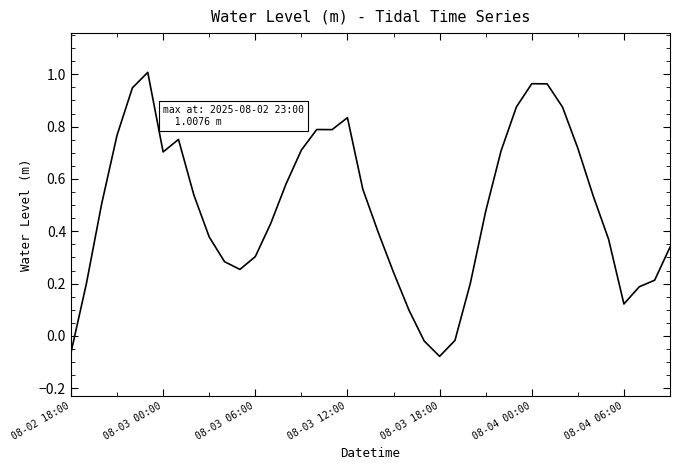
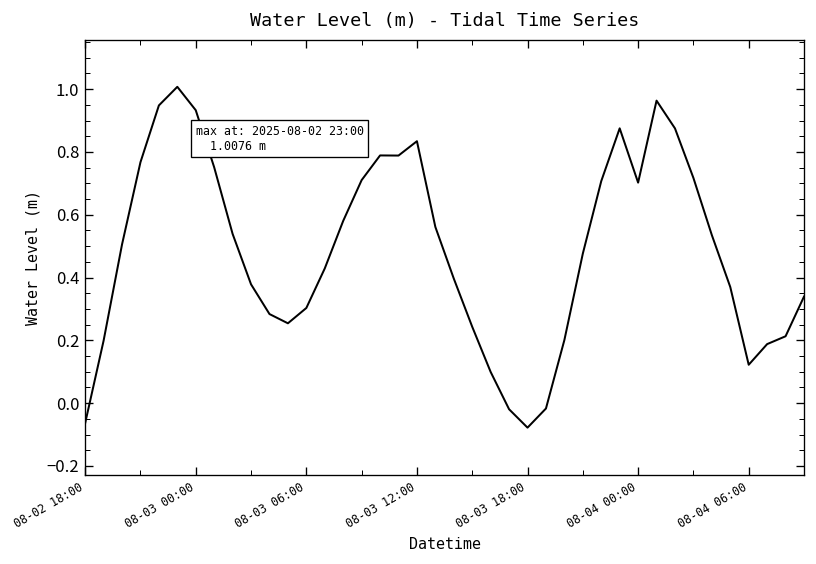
08-03 00:00: 0.70 -> 0.93
08-04 00:00: 0.96 -> 0.70
